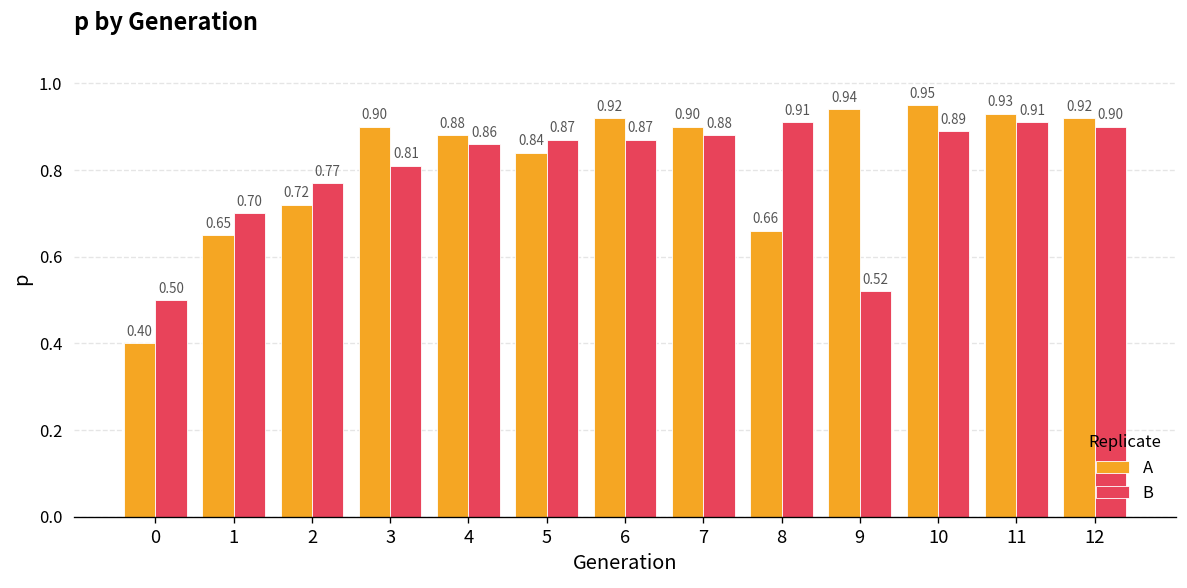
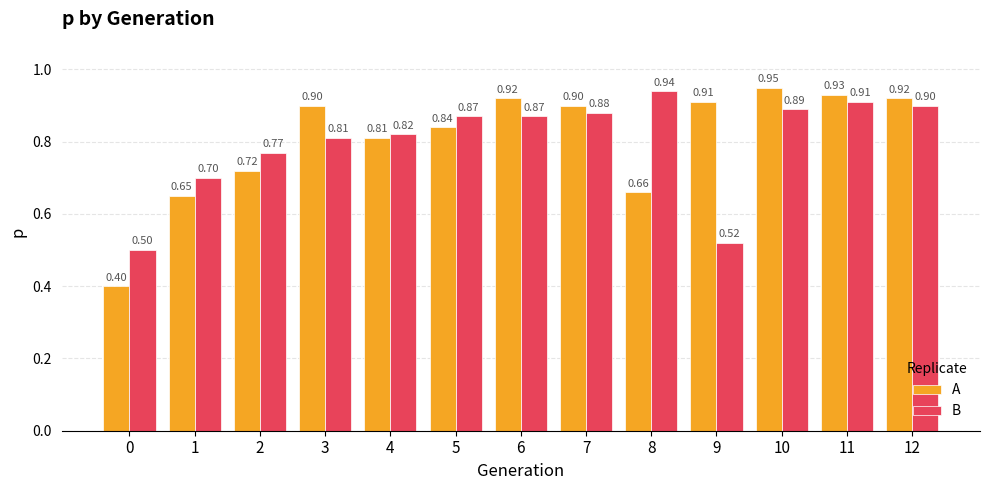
A, 4: 0.88 -> 0.81
B, 4: 0.86 -> 0.82
B, 8: 0.91 -> 0.94
A, 9: 0.94 -> 0.91
